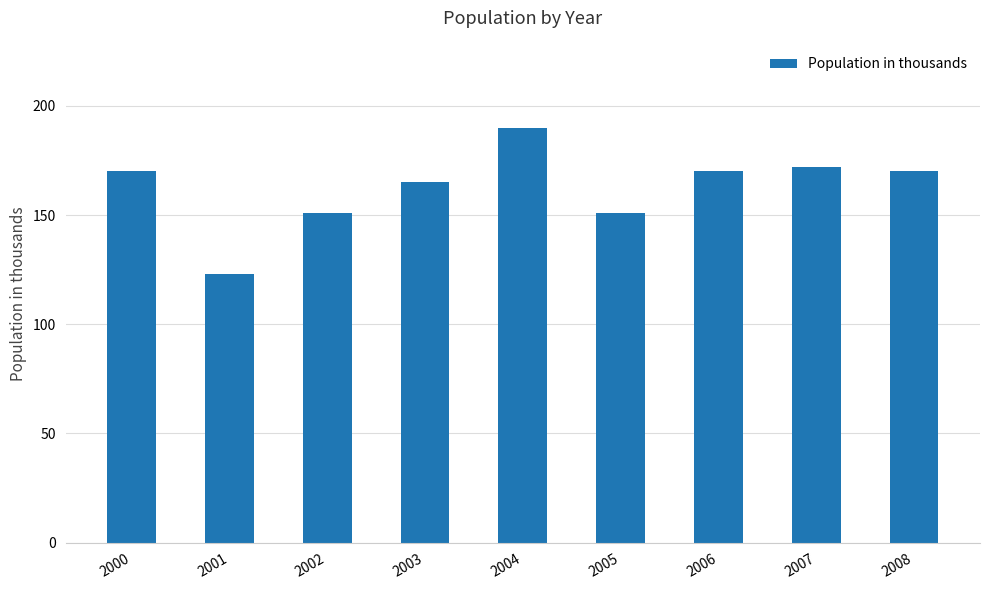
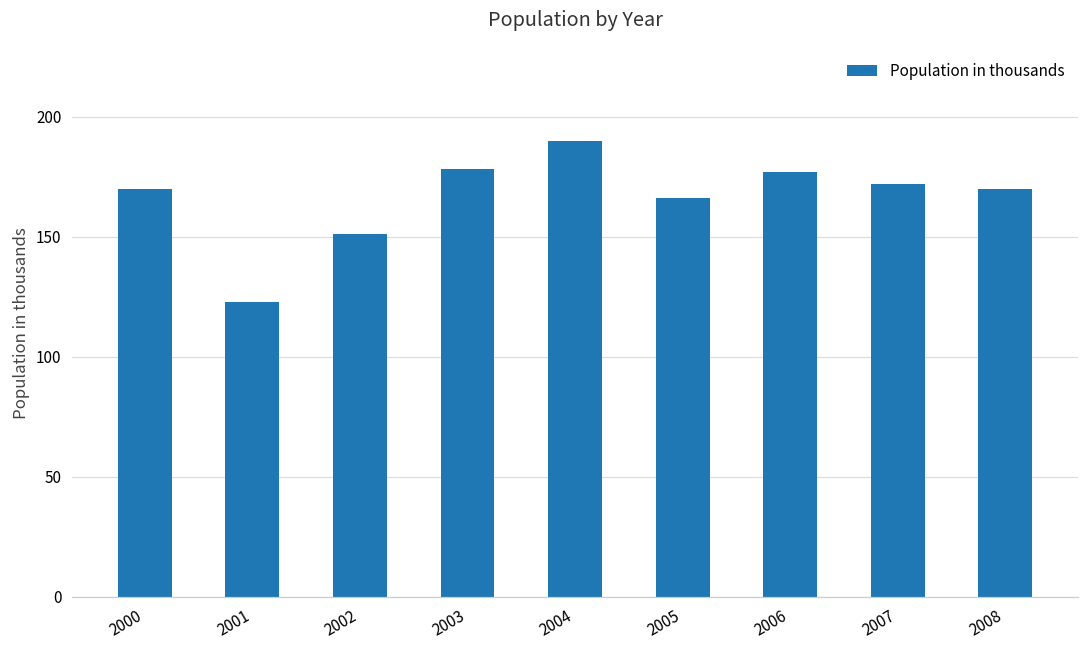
2003: 165 -> 178
2005: 151 -> 166
2006: 170 -> 177
